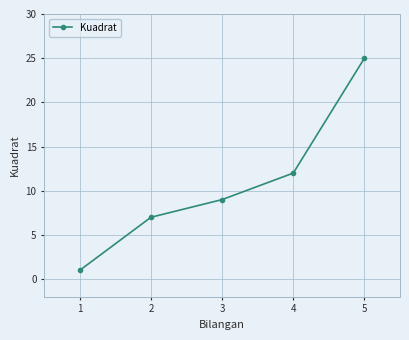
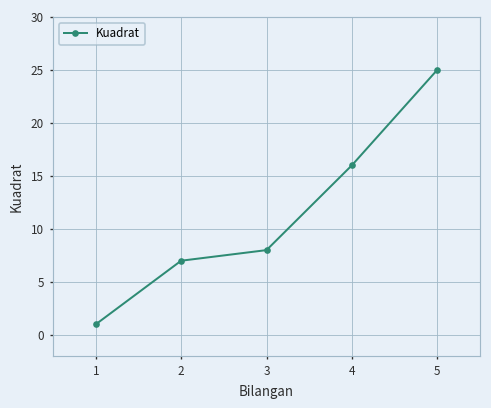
3: 9 -> 8
4: 12 -> 16
